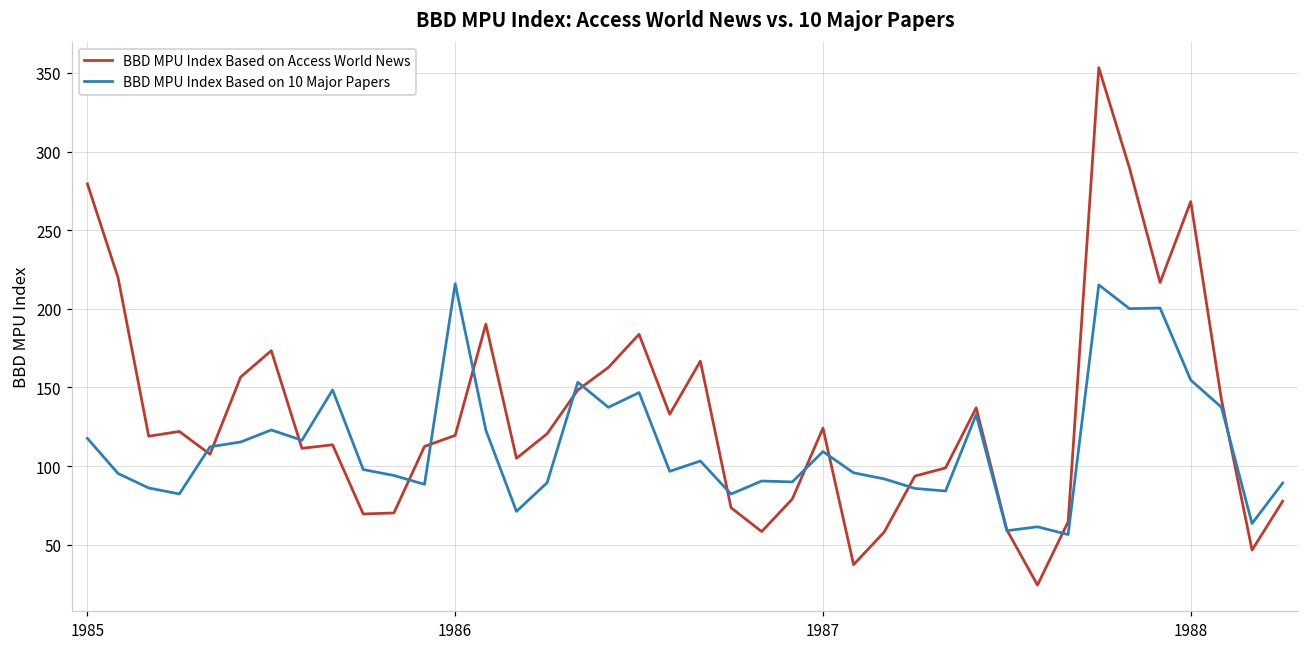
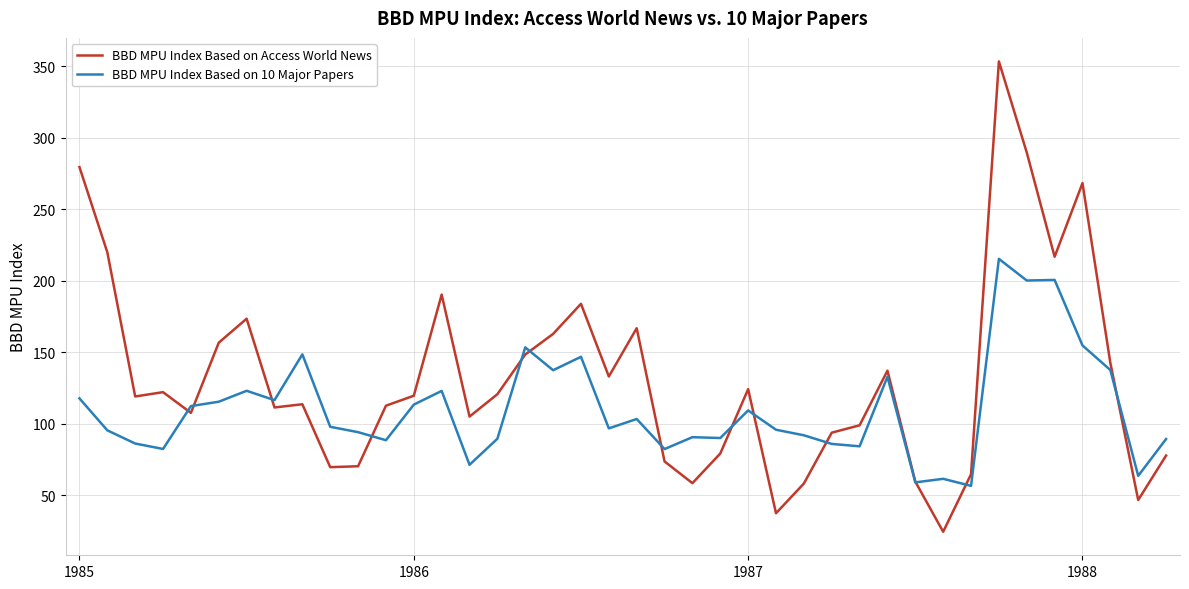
BBD MPU Index Based on 10 Major Papers, 1986: 216 -> 113
